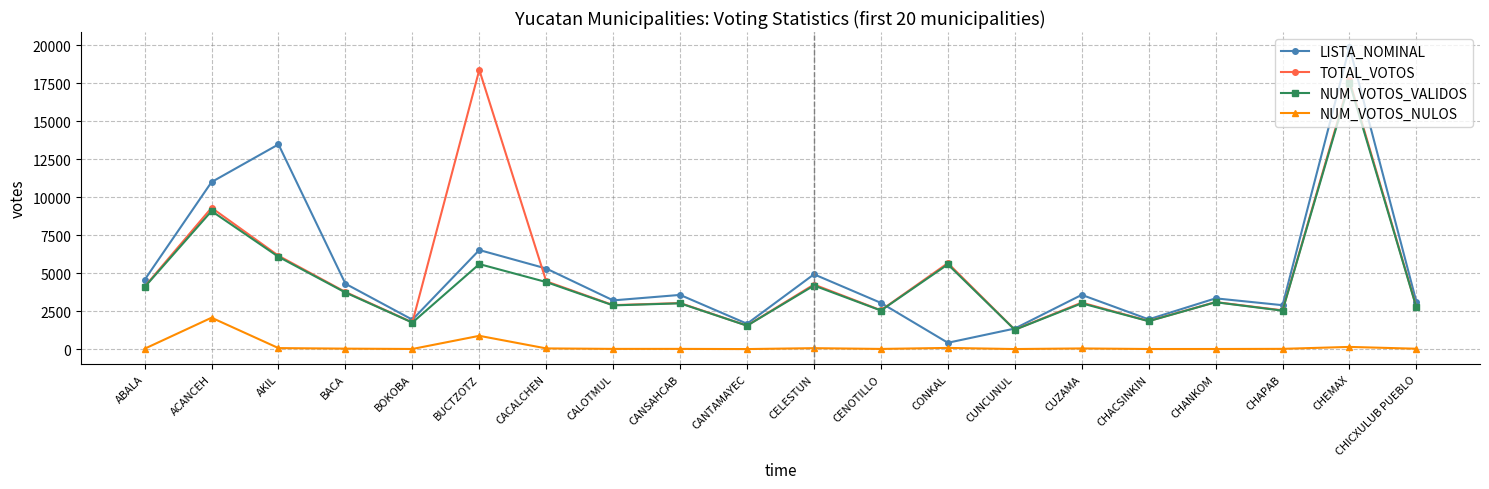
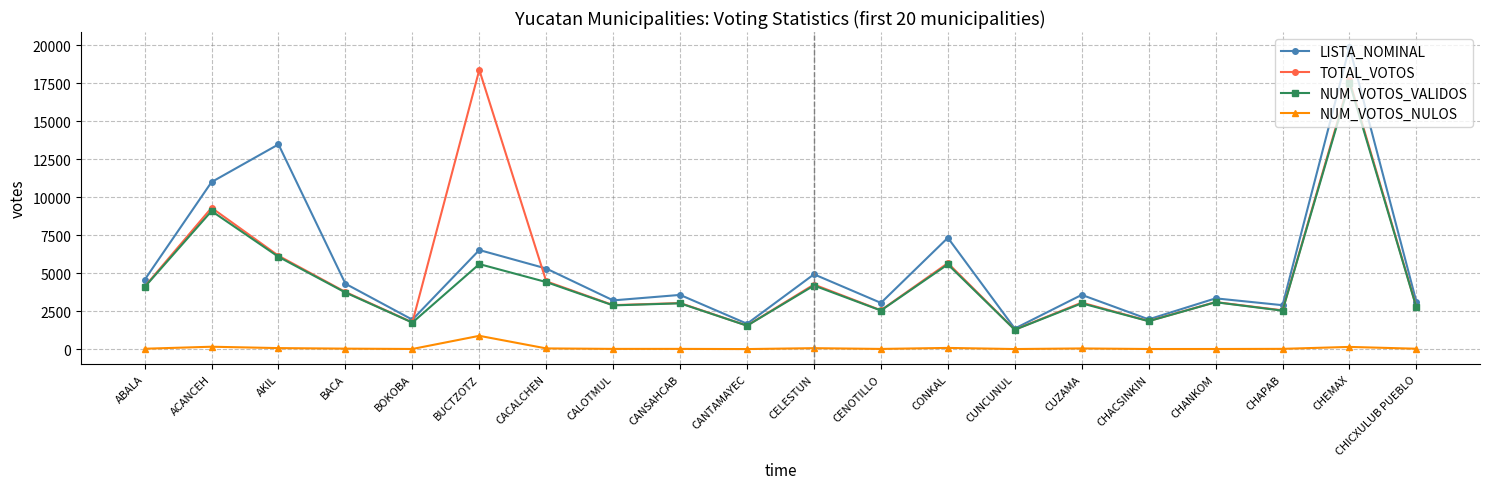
NUM_VOTOS_NULOS, ACANCEH: 2100 -> 200
LISTA_NOMINAL, CONKAL: 400 -> 7300
